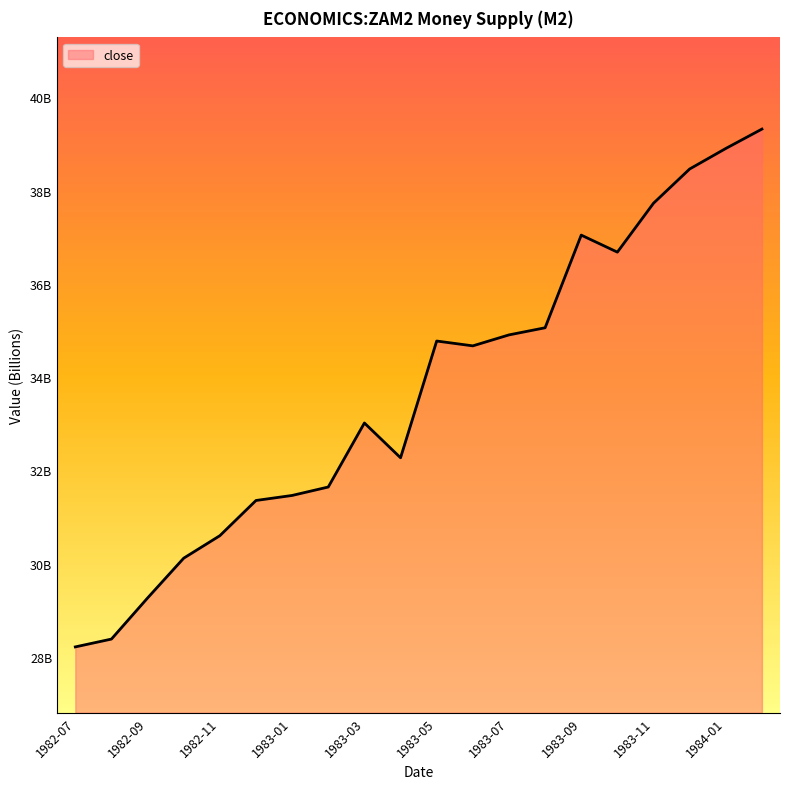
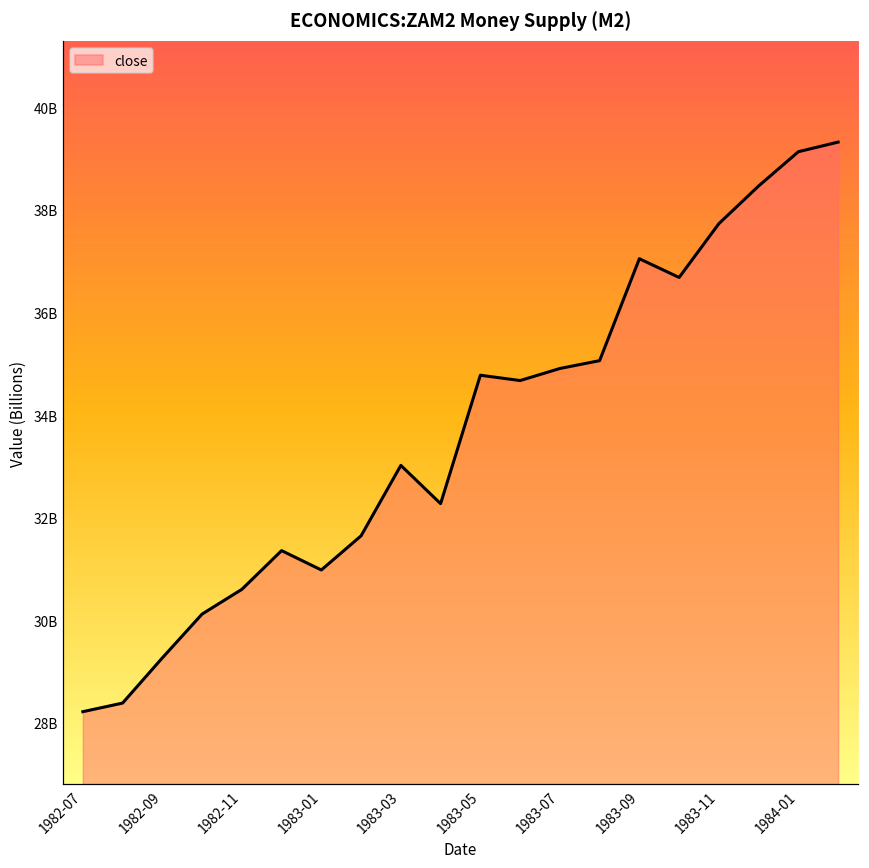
1983-01: 31500000000 -> 31000000000
1984-01: 38900000000 -> 39100000000
